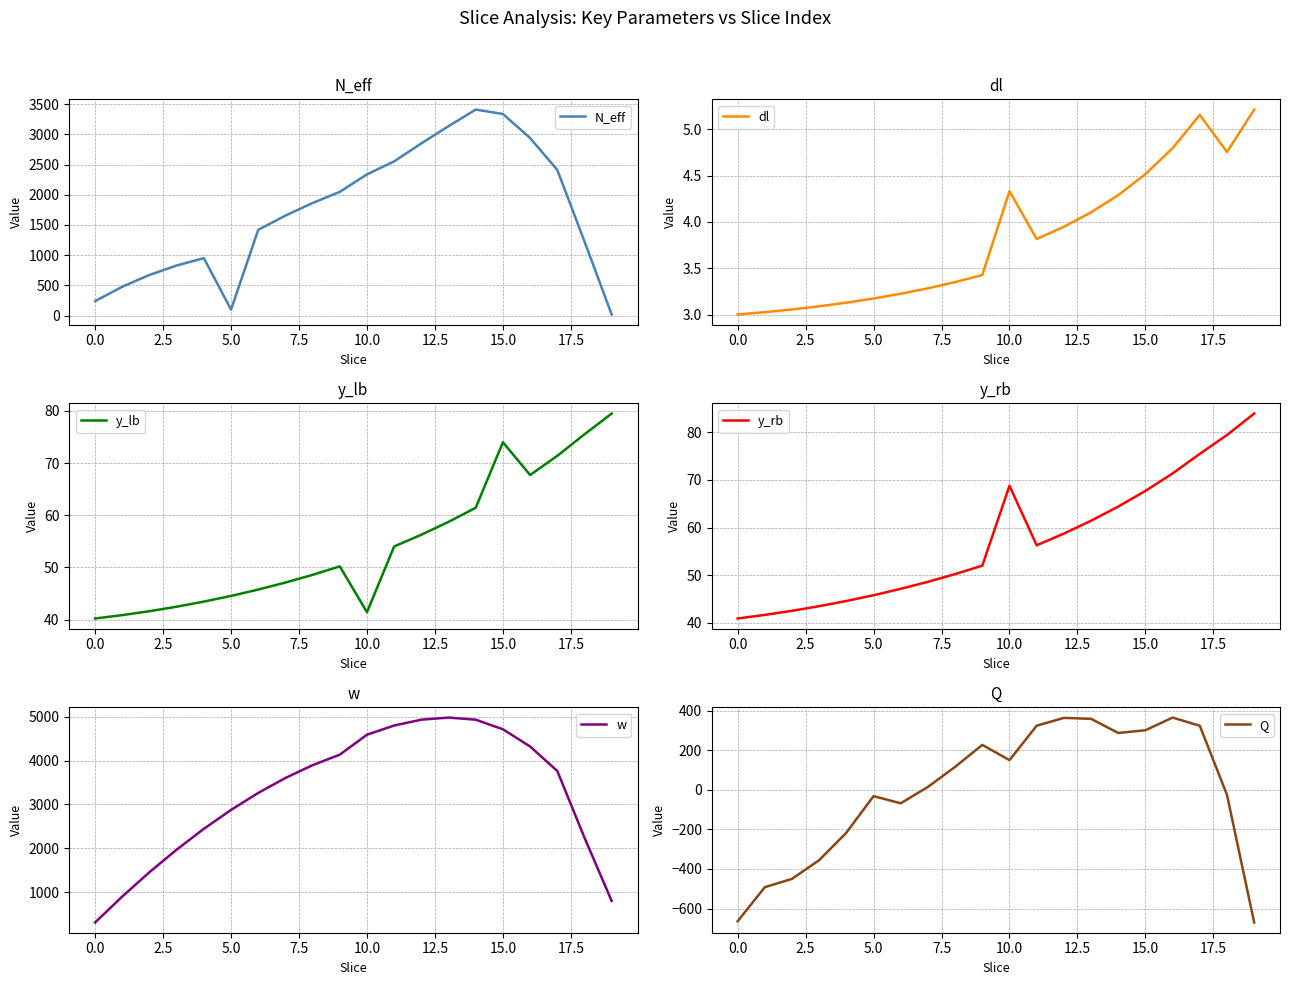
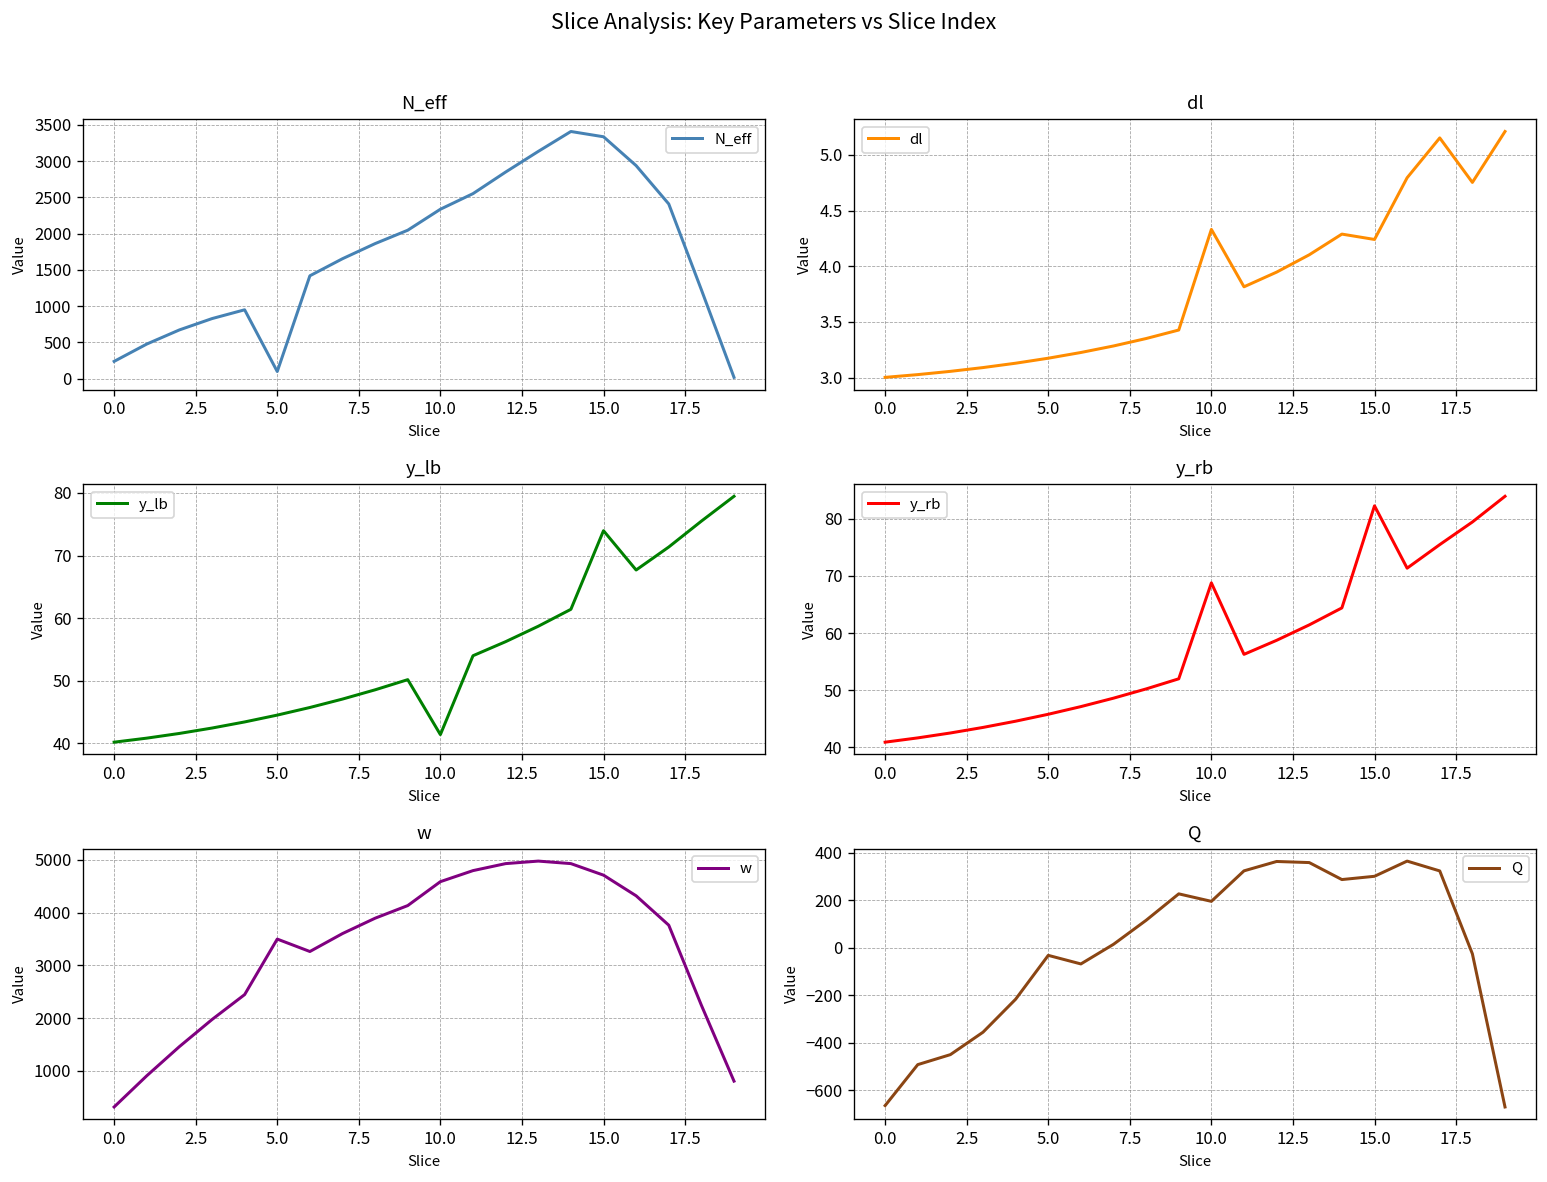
dl, 15.0: 4.5 -> 4.2
y_rb, 15.0: 68 -> 82
w, 5.0: 2900 -> 3500
Q, 10.0: 150 -> 200
